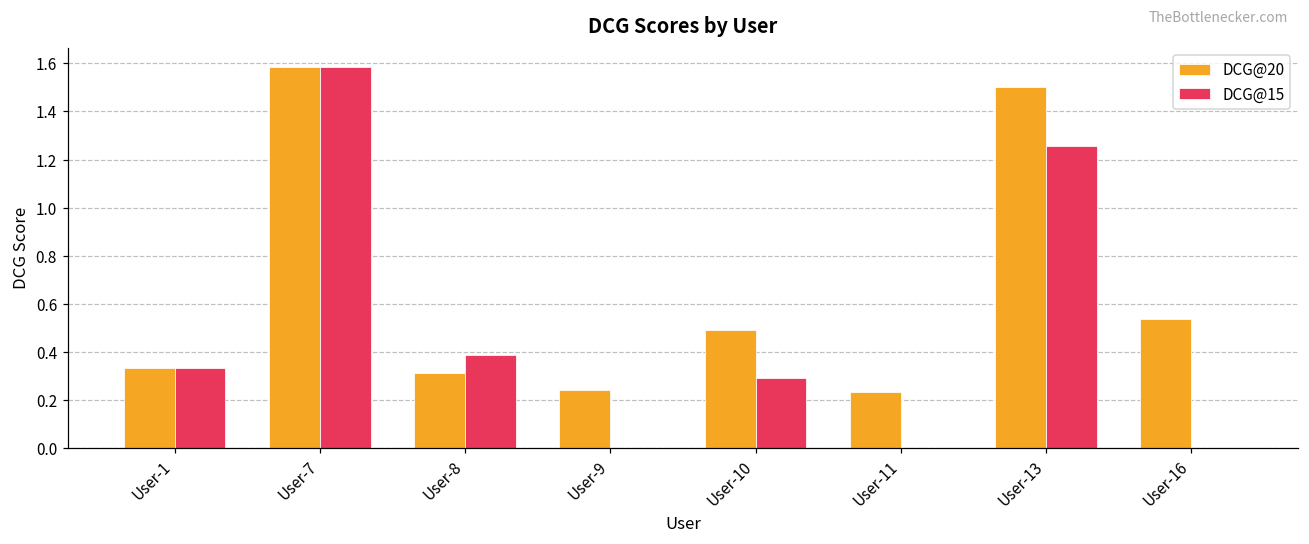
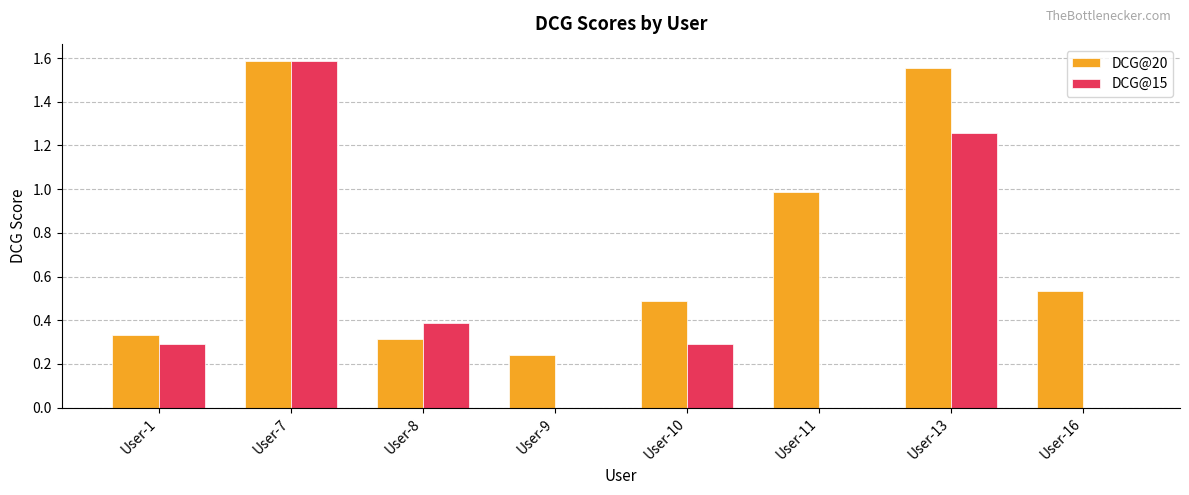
DCG@15, User-1: 0.33 -> 0.29
DCG@20, User-11: 0.23 -> 0.99
DCG@20, User-13: 1.50 -> 1.55
